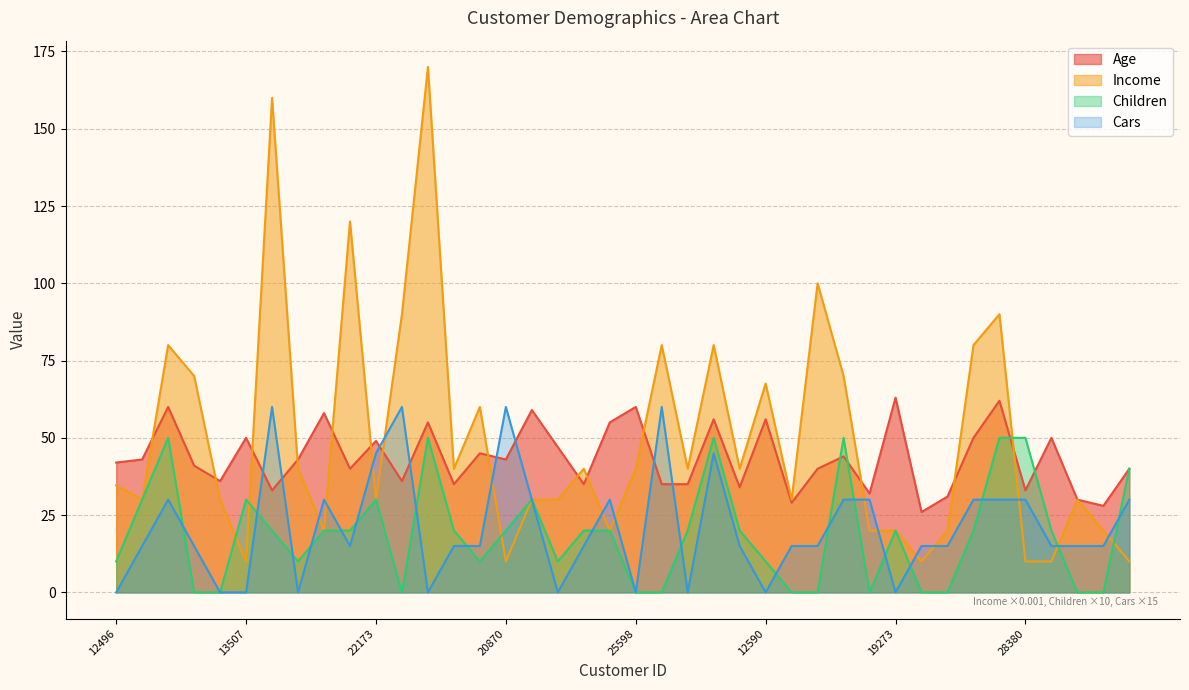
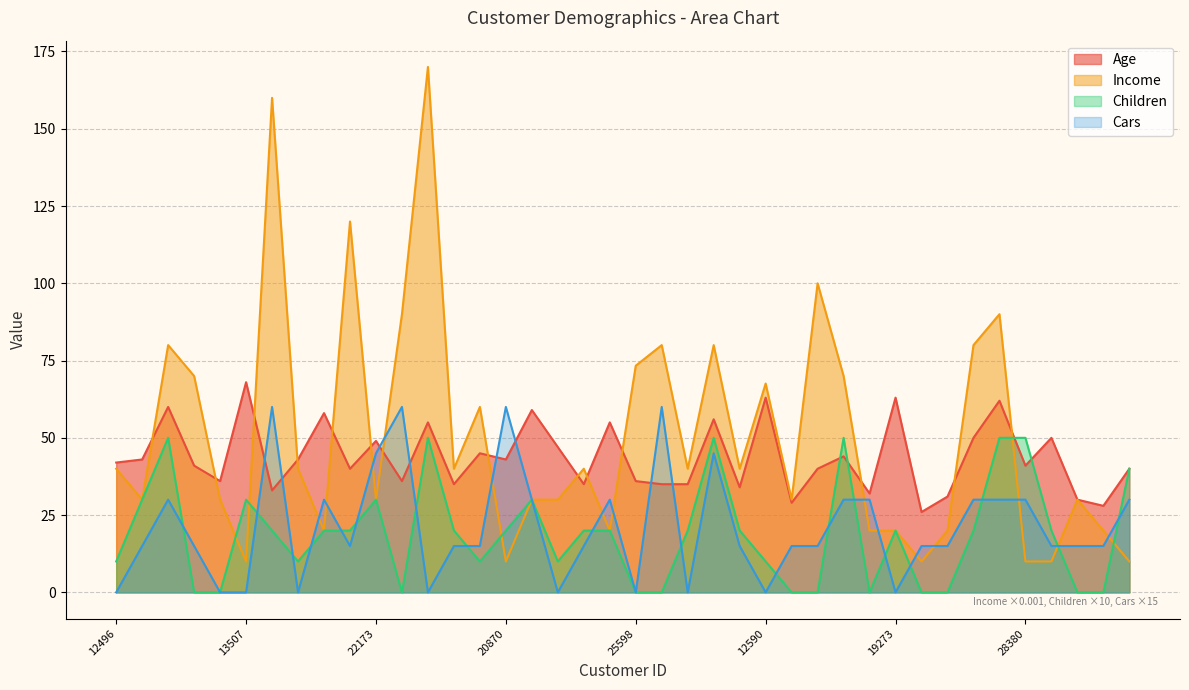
Income, 12496: 35 -> 40
Age, 13507: 50 -> 68
Age, 25598: 60 -> 36
Income, 25598: 40 -> 73
Age, 12590: 56 -> 63
Age, 28380: 33 -> 41
